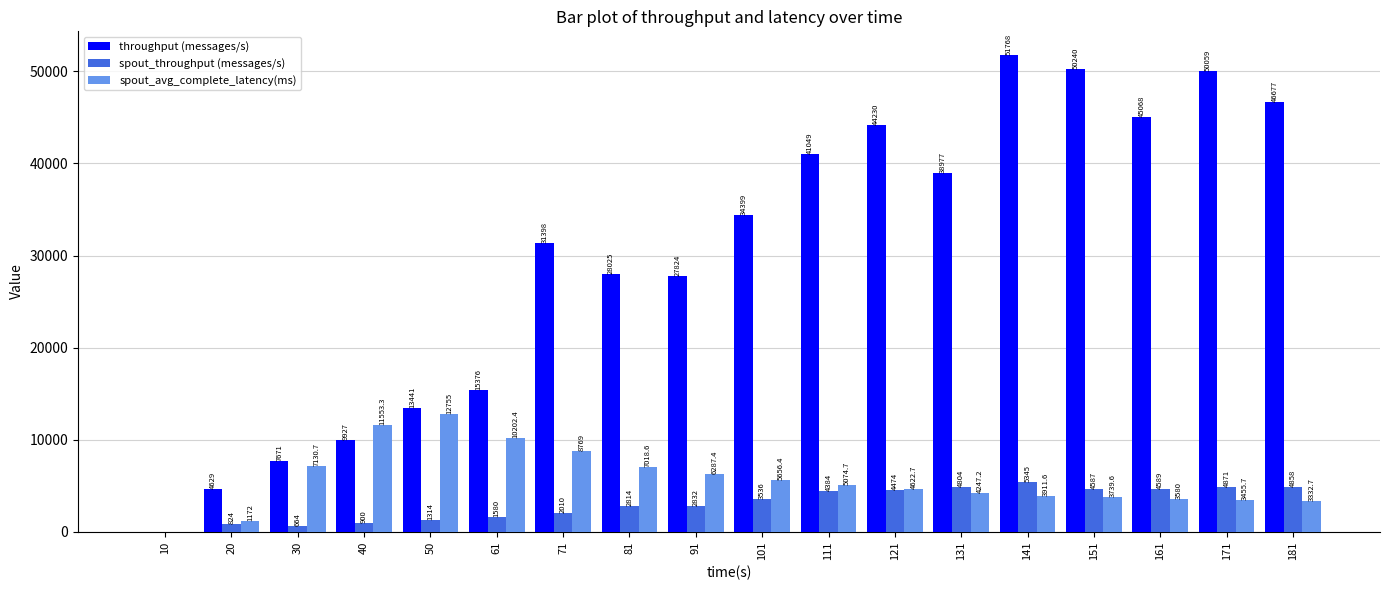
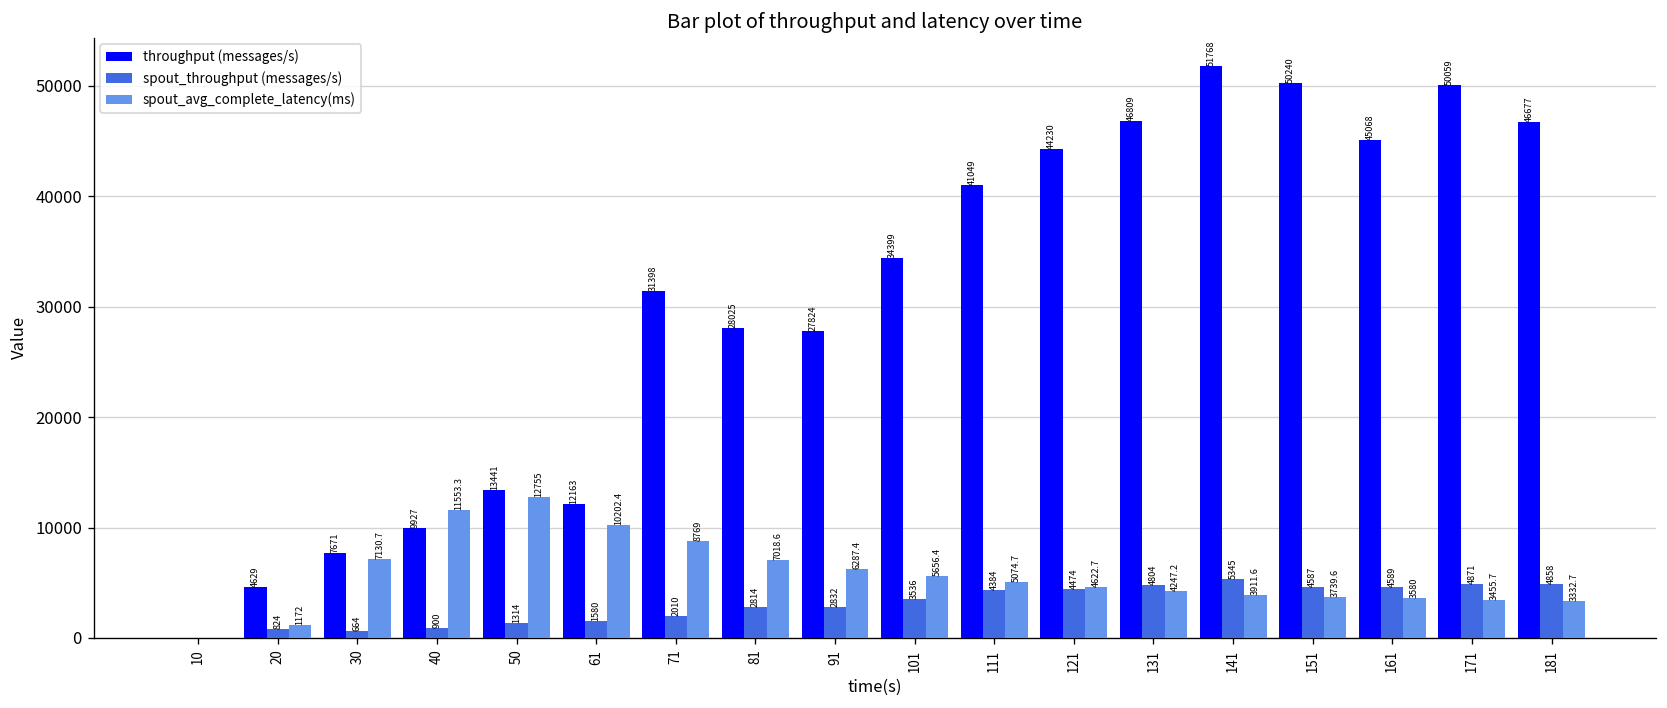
throughput (messages/s), 61: 15376 -> 12163
throughput (messages/s), 131: 38977 -> 46809
